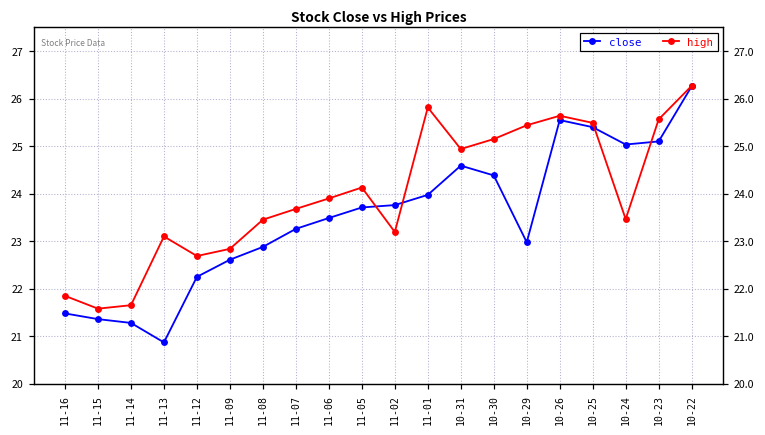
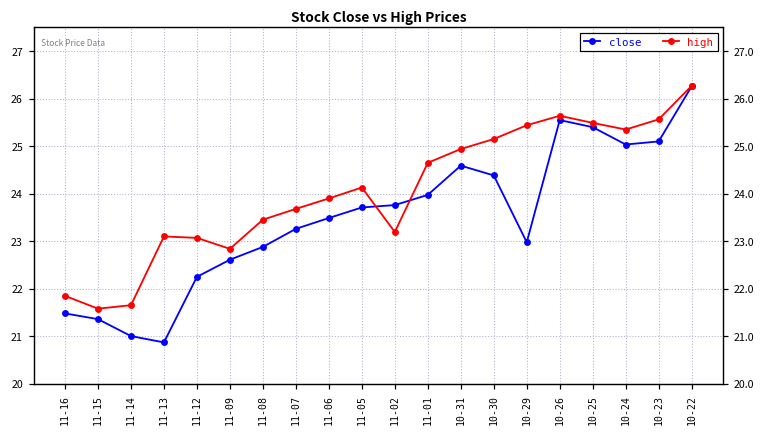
close, 11-14: 21.3 -> 21.0
high, 11-12: 22.7 -> 23.1
high, 11-01: 25.8 -> 24.6
high, 10-24: 23.5 -> 25.4
